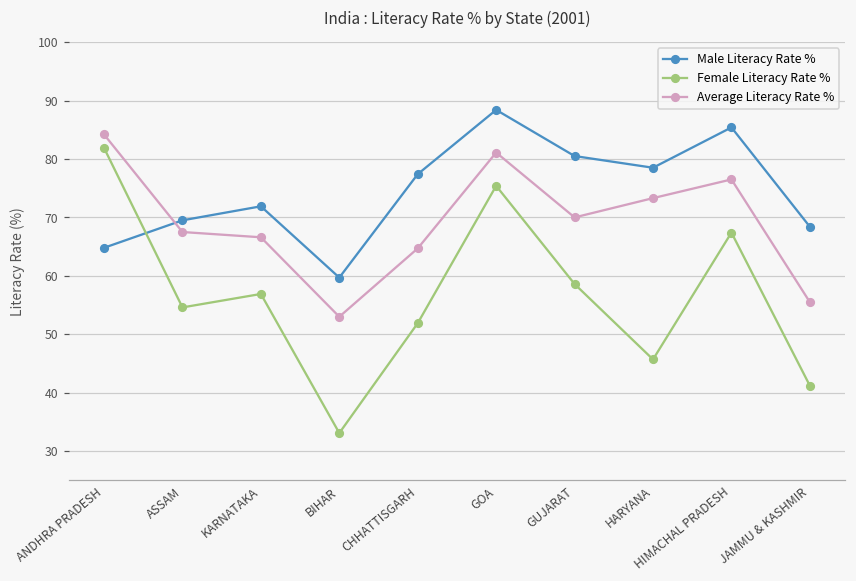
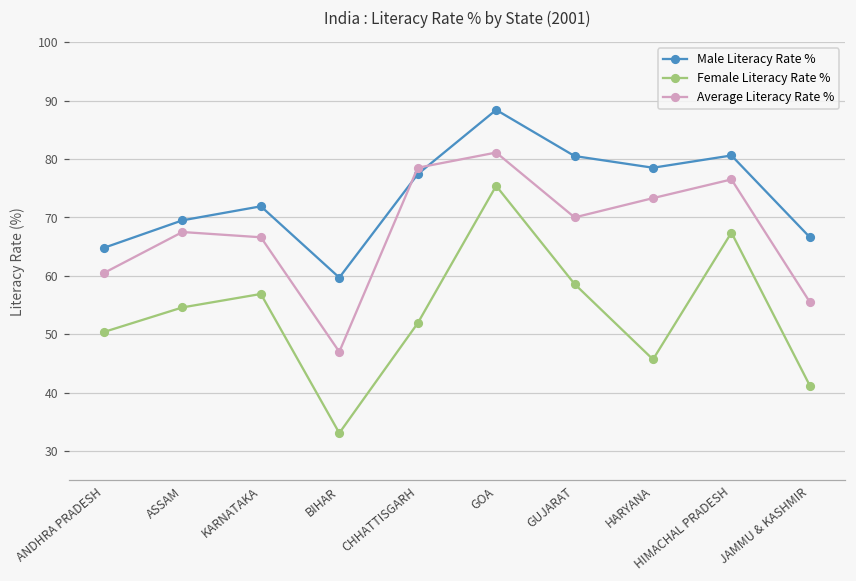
Female Literacy Rate %, ANDHRA PRADESH: 82 -> 50
Average Literacy Rate %, ANDHRA PRADESH: 84 -> 61
Average Literacy Rate %, BIHAR: 53 -> 47
Average Literacy Rate %, CHHATTISGARH: 65 -> 79
Male Literacy Rate %, HIMACHAL PRADESH: 85 -> 81
Male Literacy Rate %, JAMMU & KASHMIR: 68 -> 67
